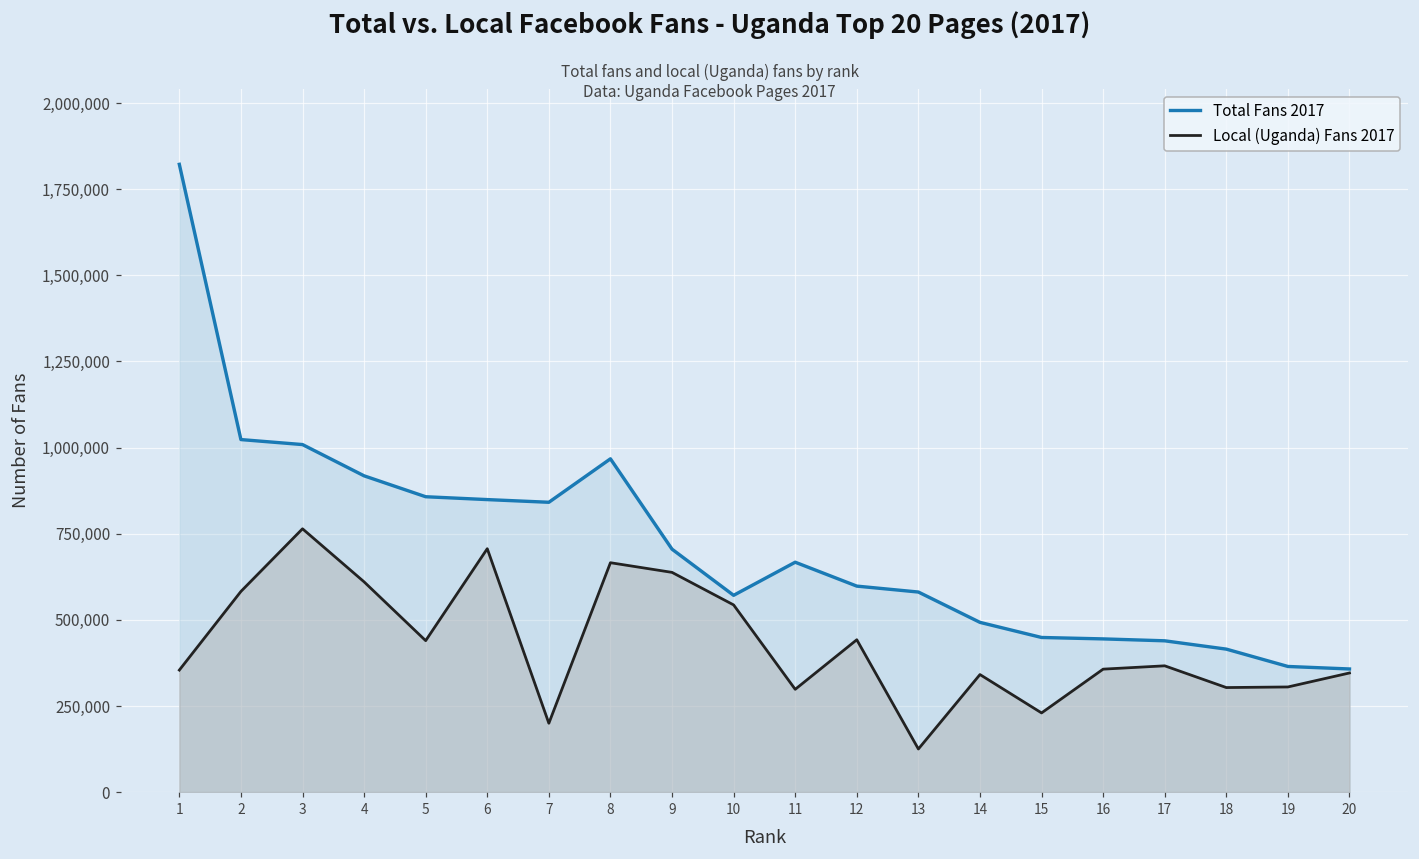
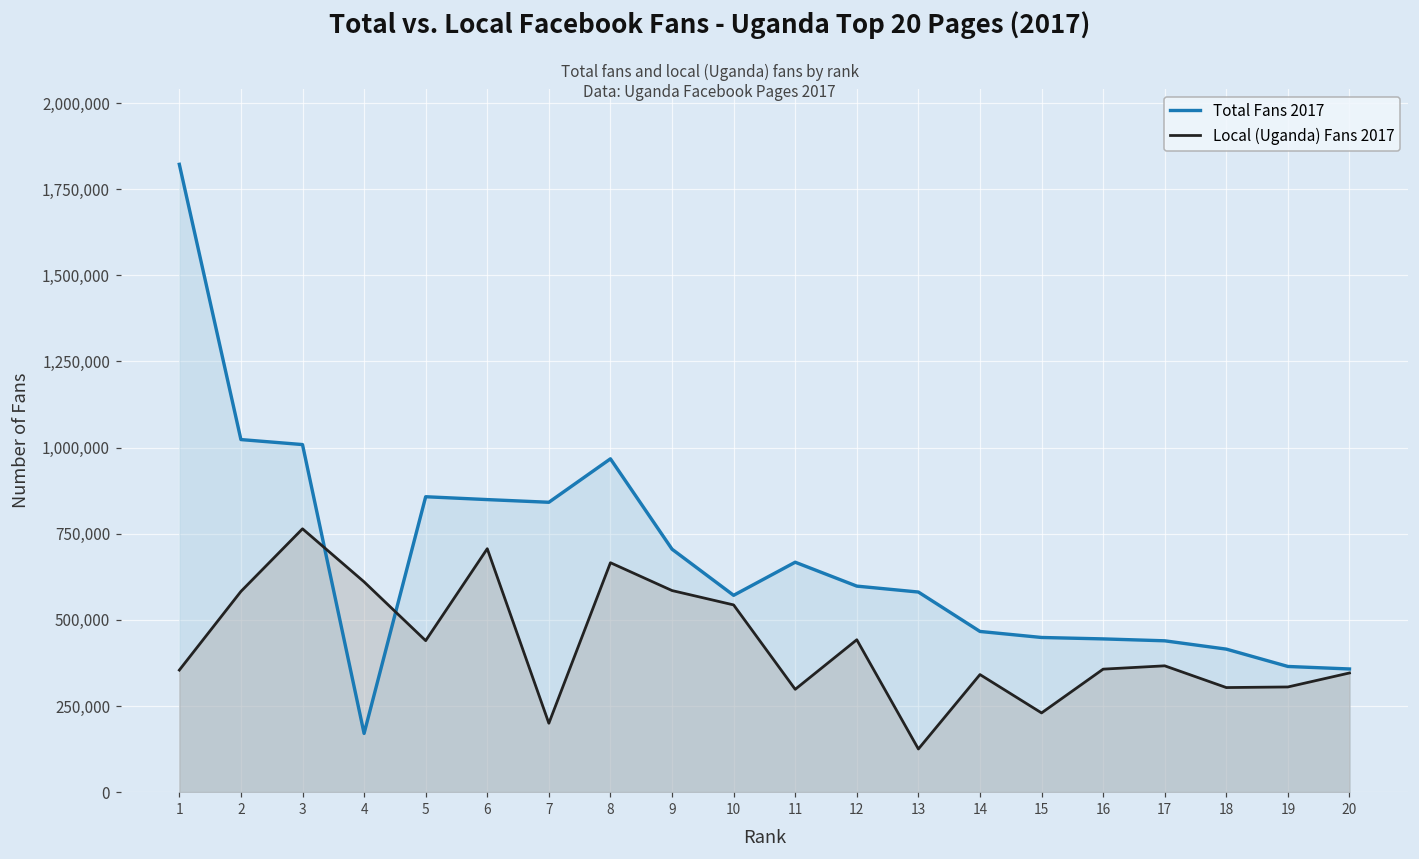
Total Fans 2017, 4: 920,000 -> 170,000
Local (Uganda) Fans 2017, 9: 640,000 -> 580,000
Total Fans 2017, 14: 490,000 -> 470,000
